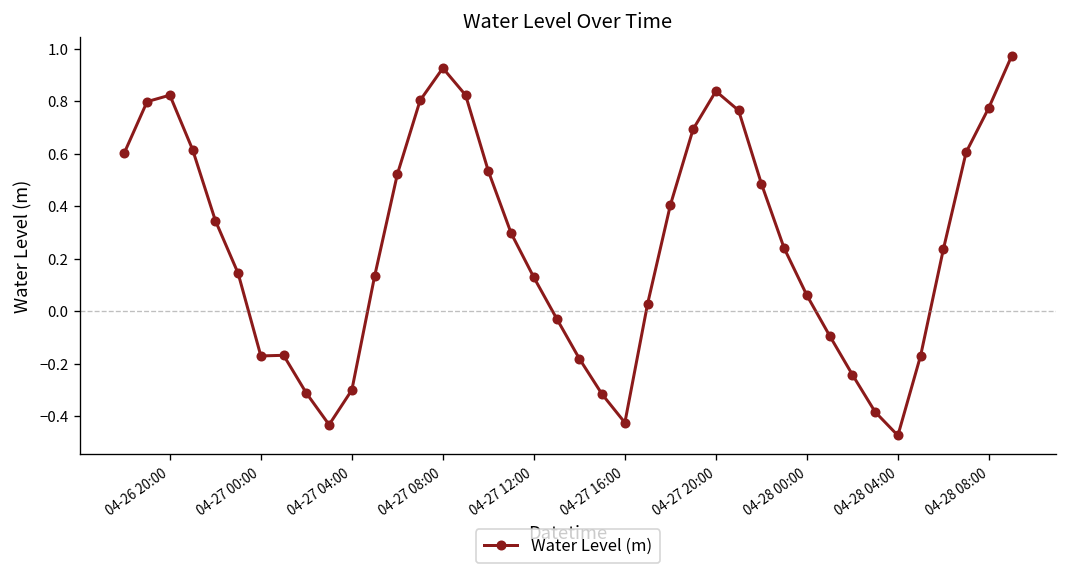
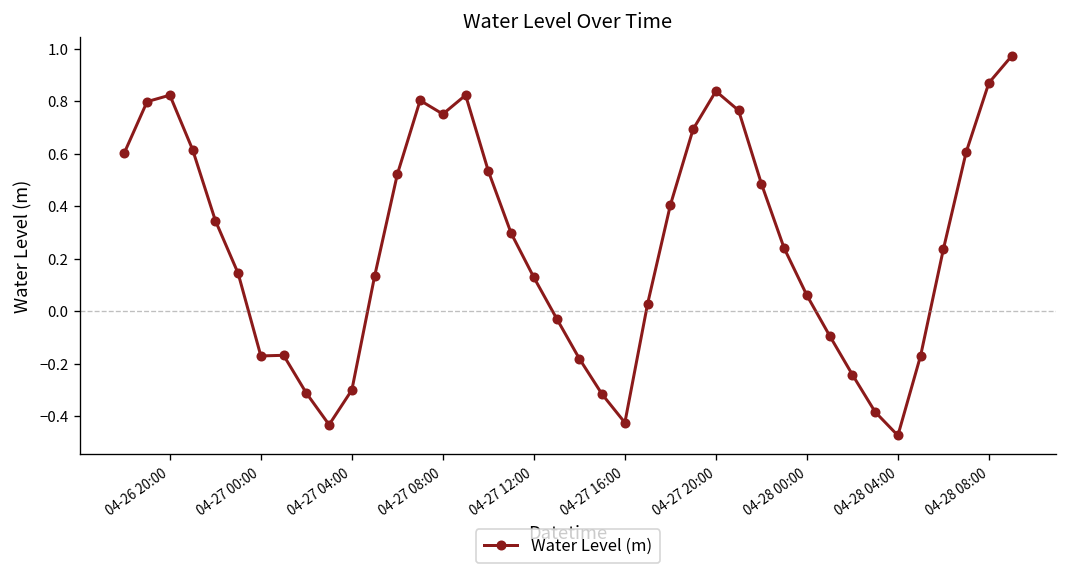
04-27 08:00: 0.93 -> 0.75
04-28 08:00: 0.78 -> 0.87
